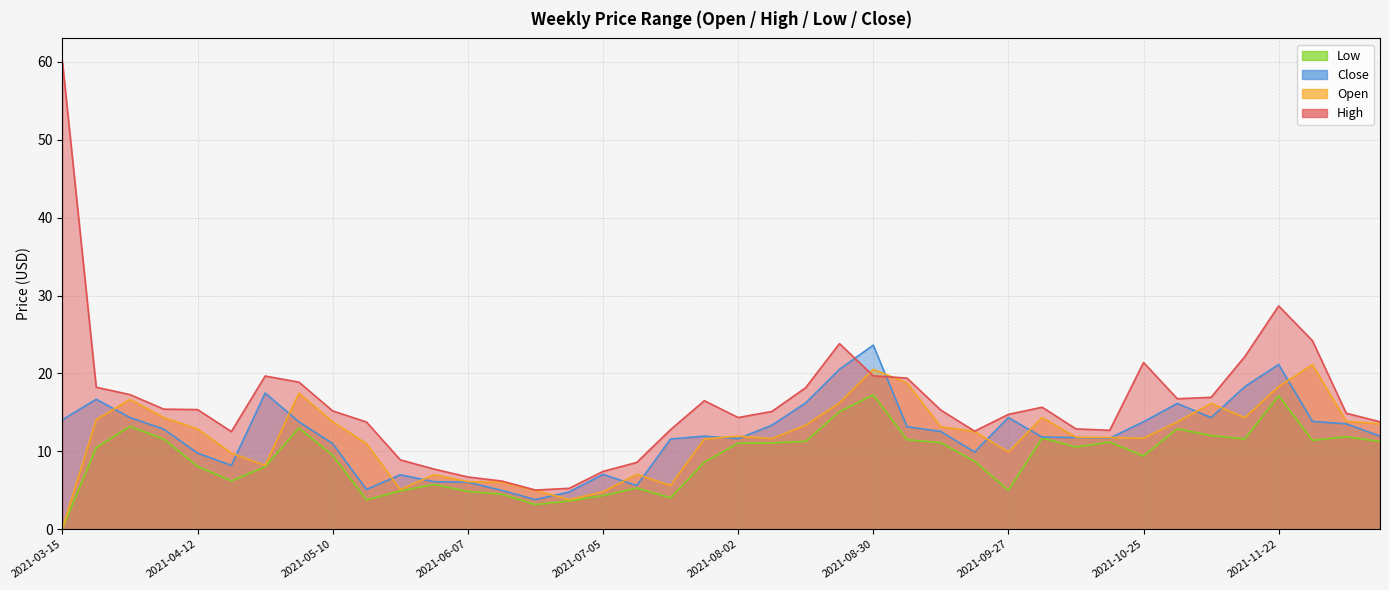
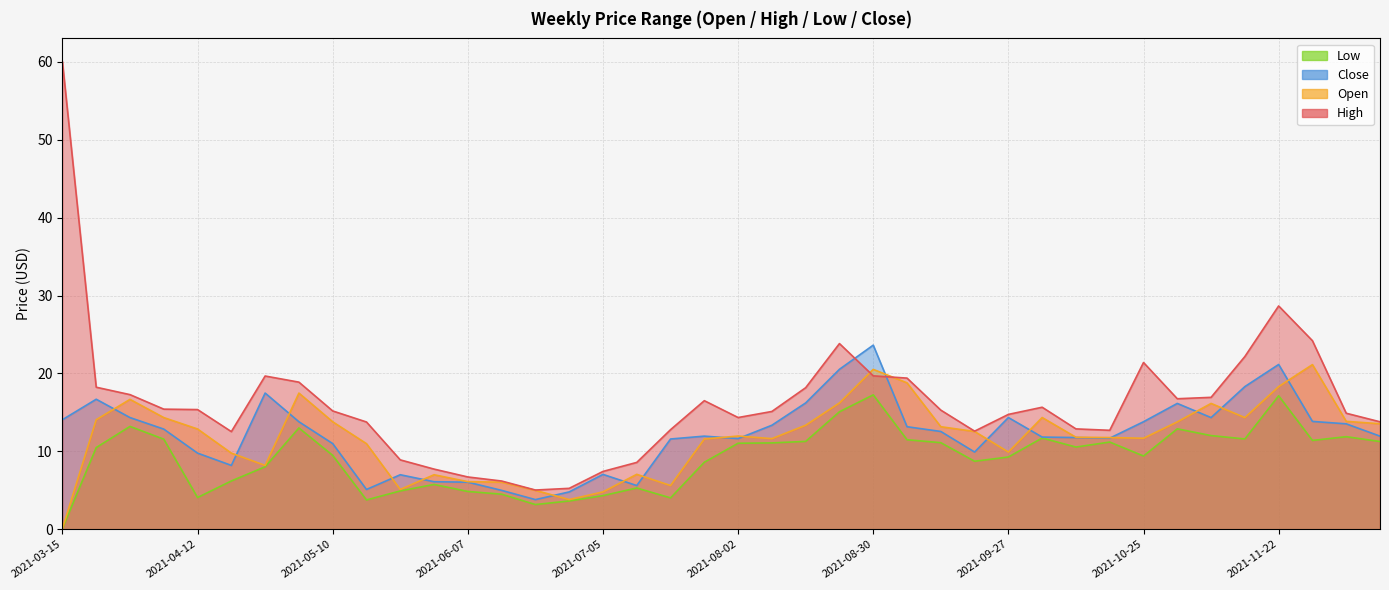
Low, 2021-04-12: 8 -> 4
Low, 2021-09-27: 5 -> 9
